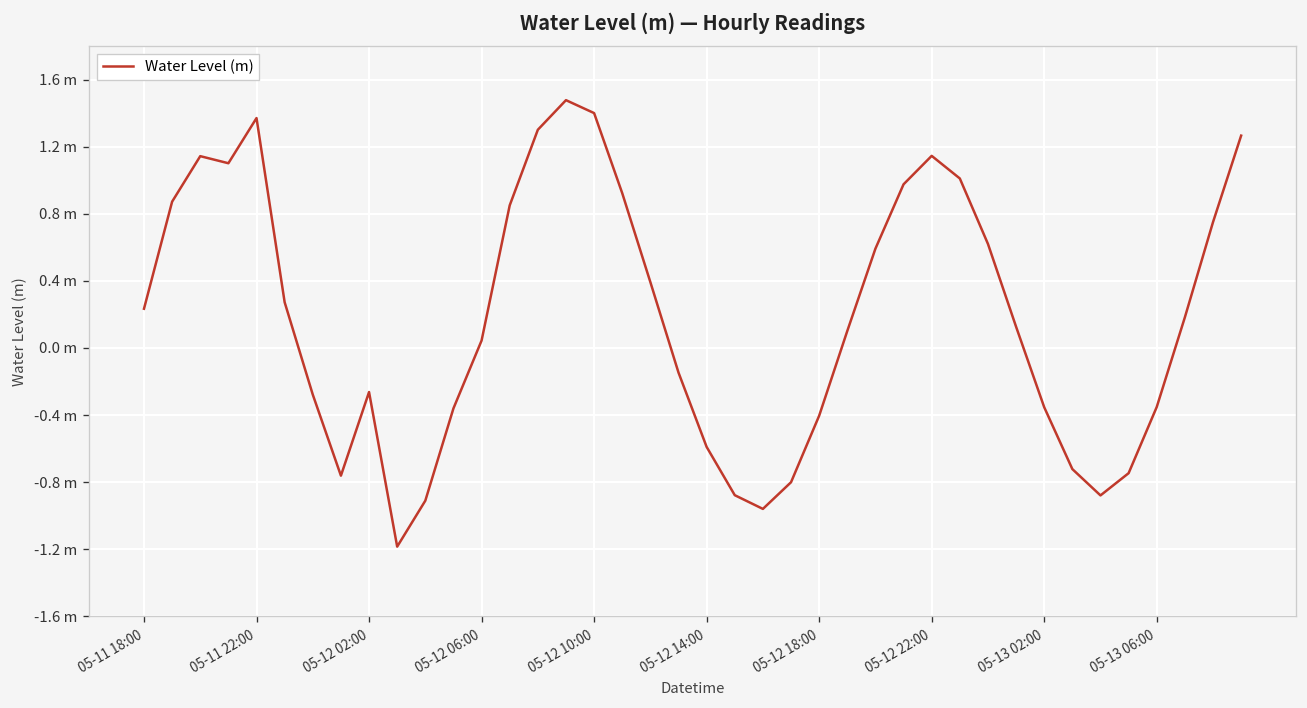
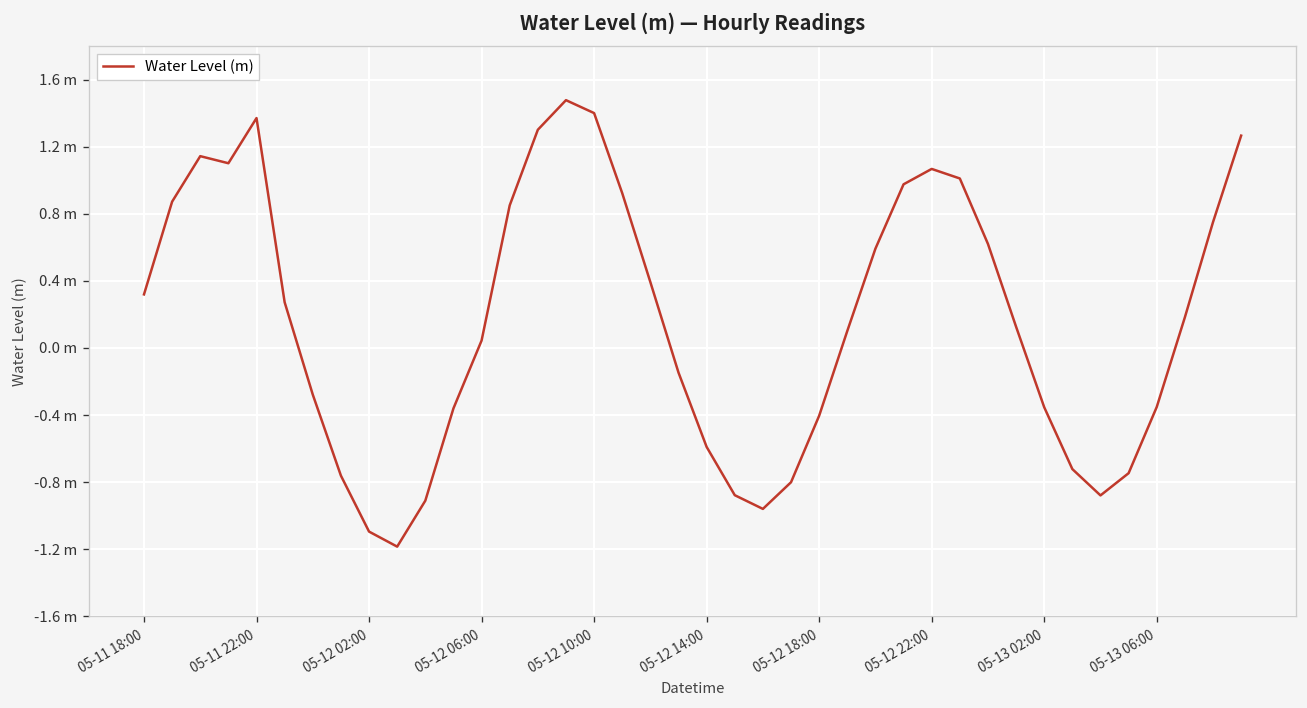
05-11 18:00: 0.23 m -> 0.32 m
05-12 02:00: -0.26 m -> -1.09 m
05-12 22:00: 1.15 m -> 1.07 m
